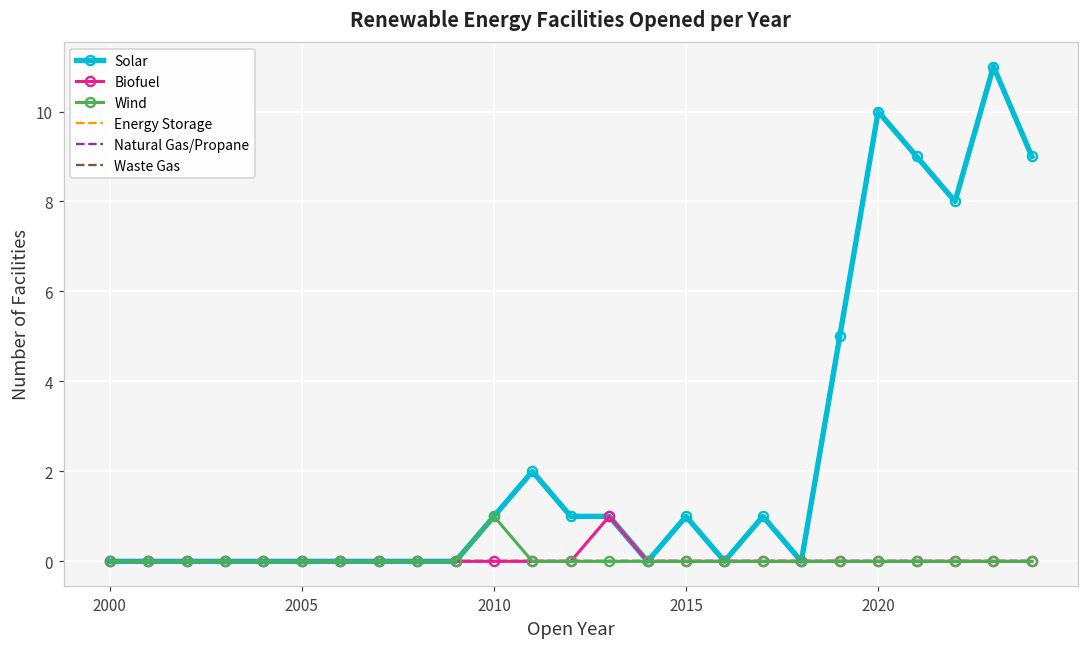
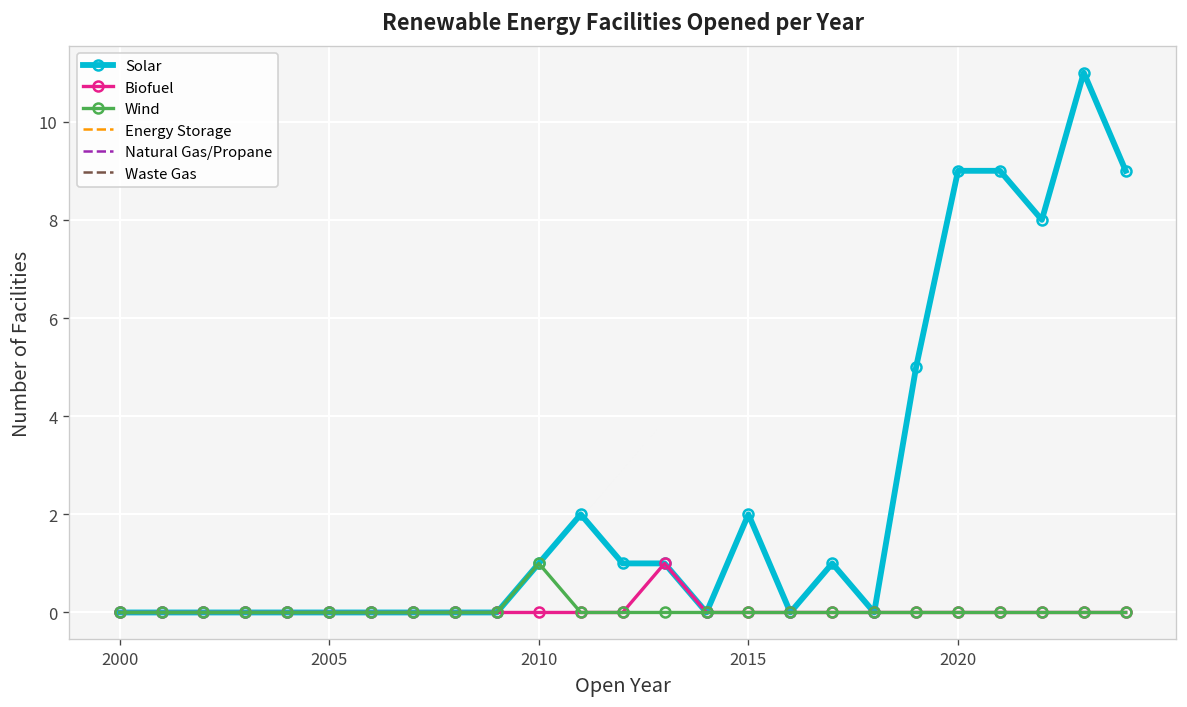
Solar, 2015: 1 -> 2
Solar, 2020: 10 -> 9
